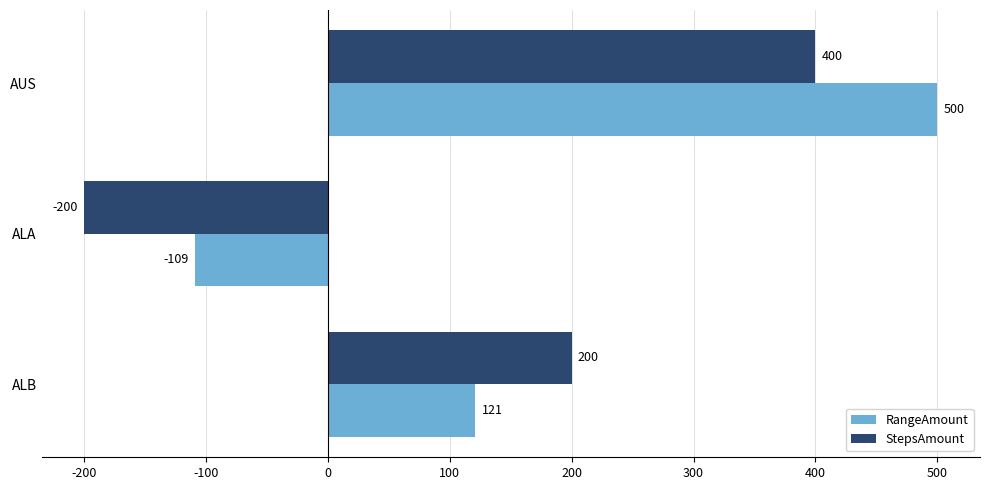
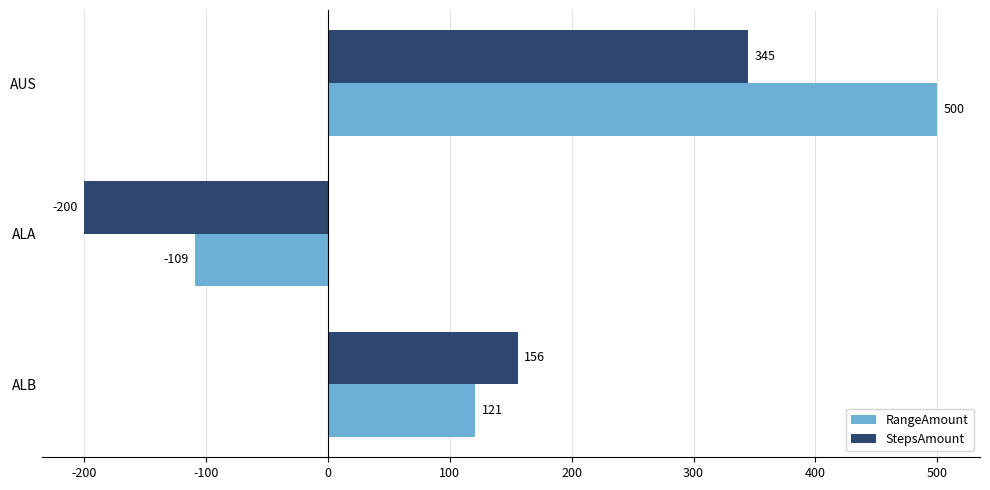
StepsAmount, AUS: 400 -> 345
StepsAmount, ALB: 200 -> 156
